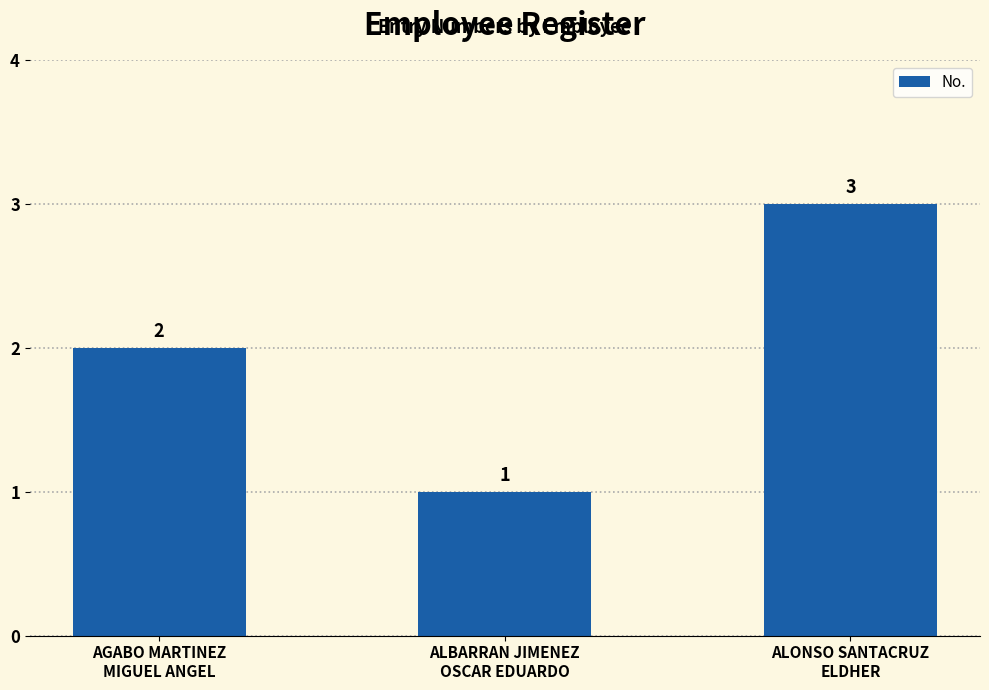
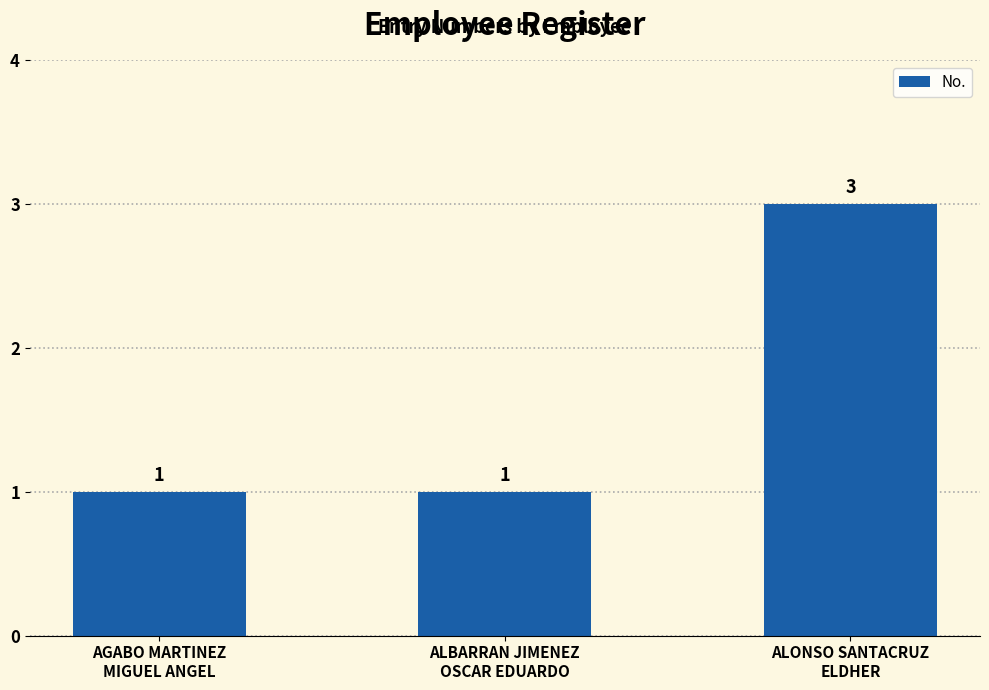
AGABO MARTINEZ MIGUEL ANGEL: 2 -> 1
